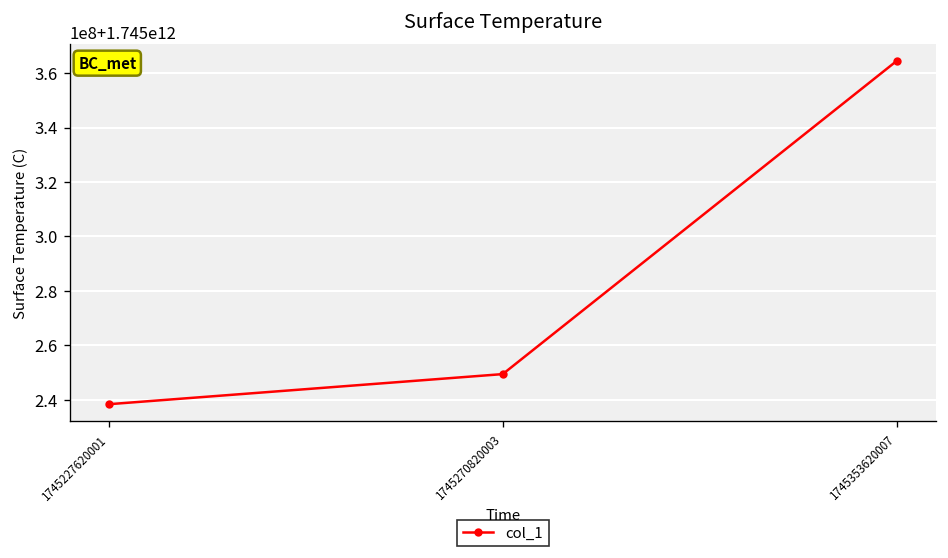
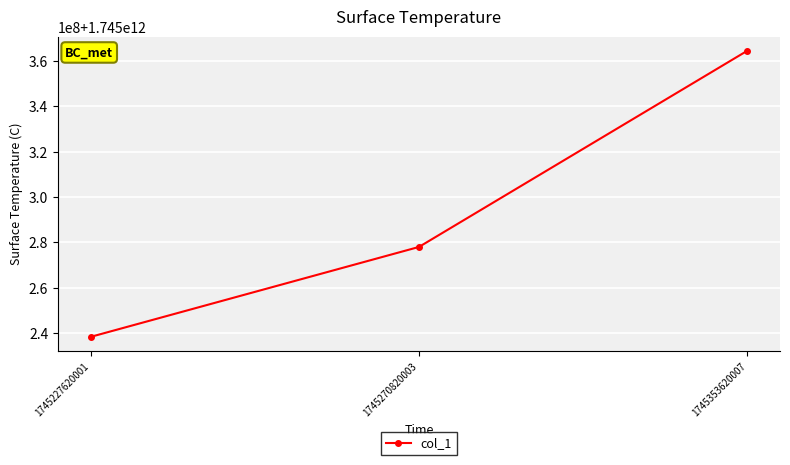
1745270820003: 1745249000000 -> 1745278000000
